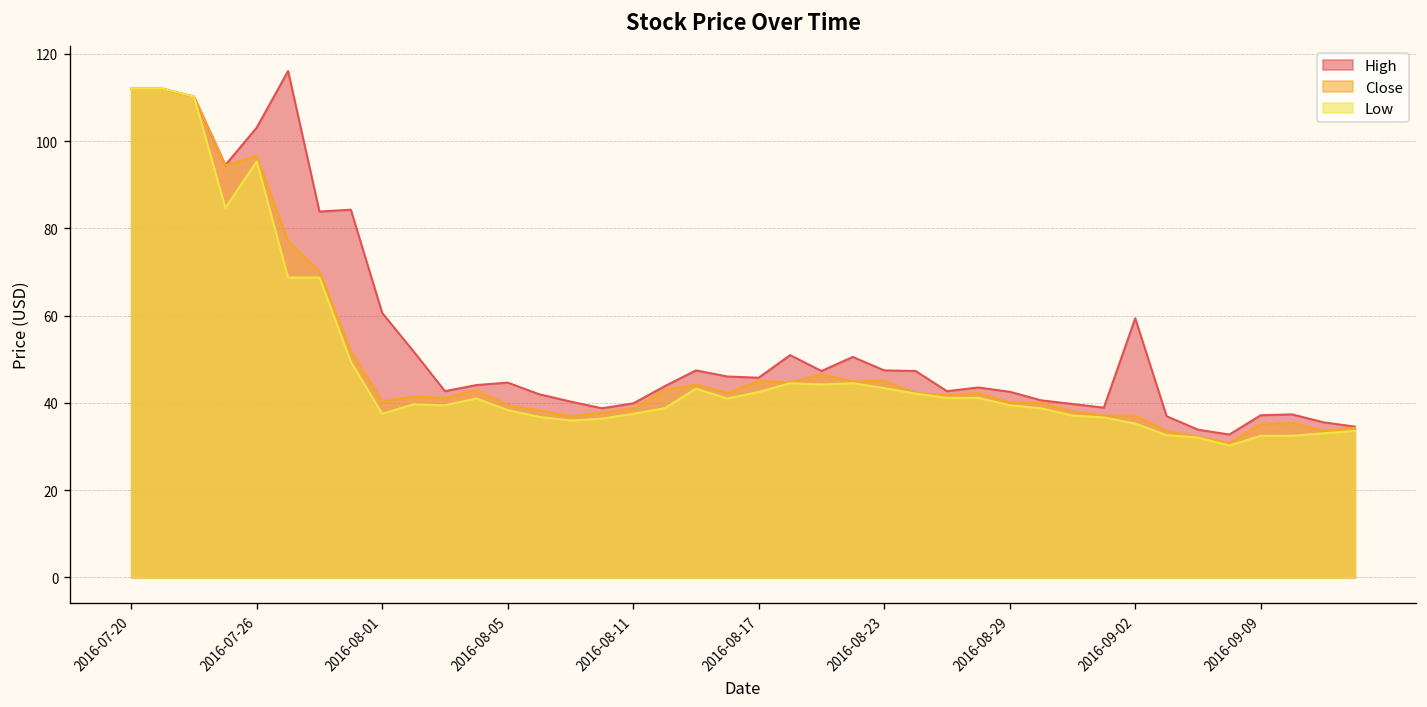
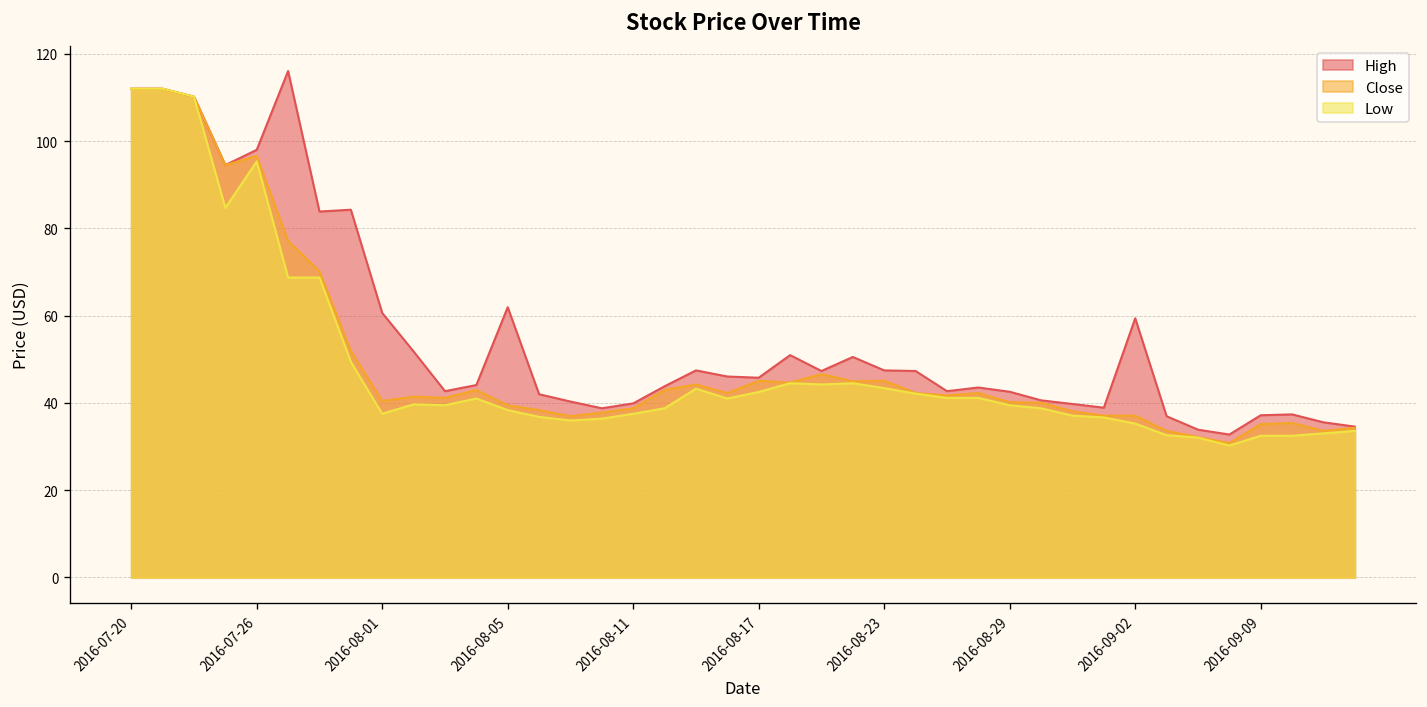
High, 2016-07-26: 103 -> 98
High, 2016-08-05: 45 -> 62
